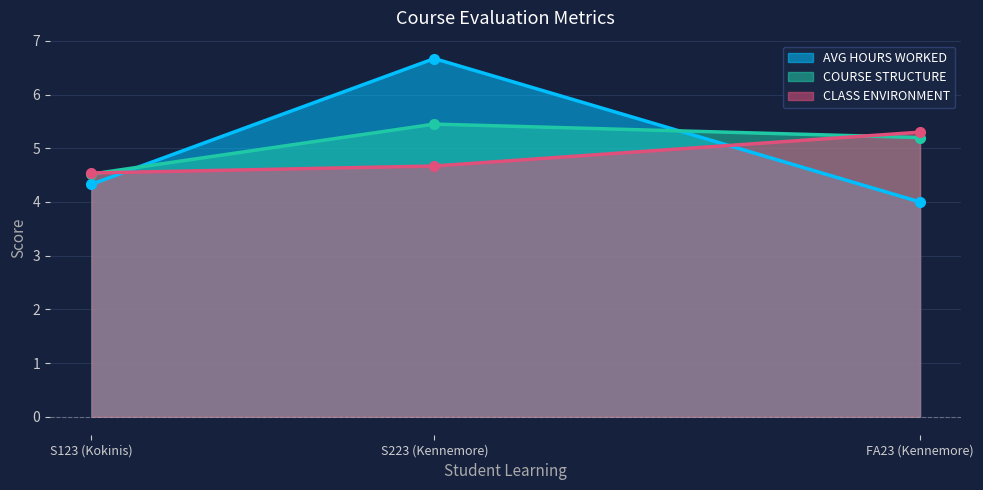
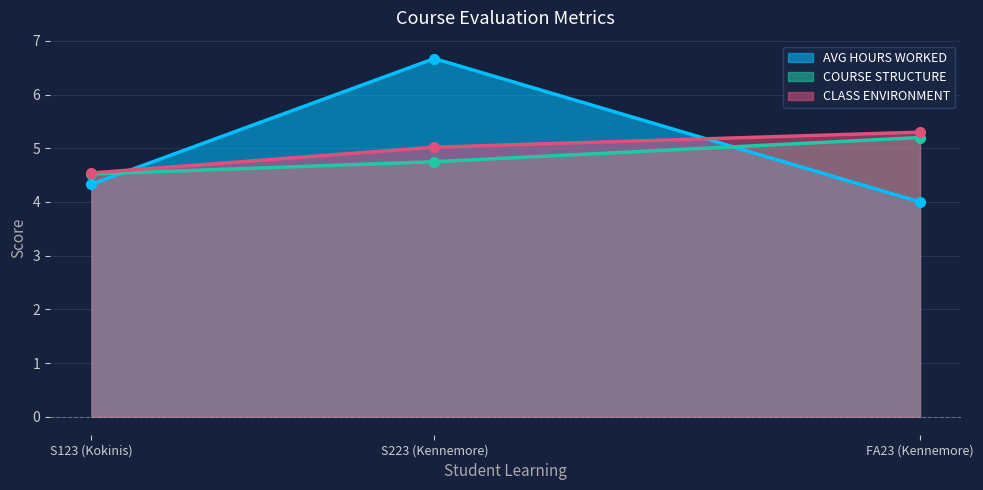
COURSE STRUCTURE, S223 (Kennemore): 5.5 -> 4.8
CLASS ENVIRONMENT, S223 (Kennemore): 4.7 -> 5.0
